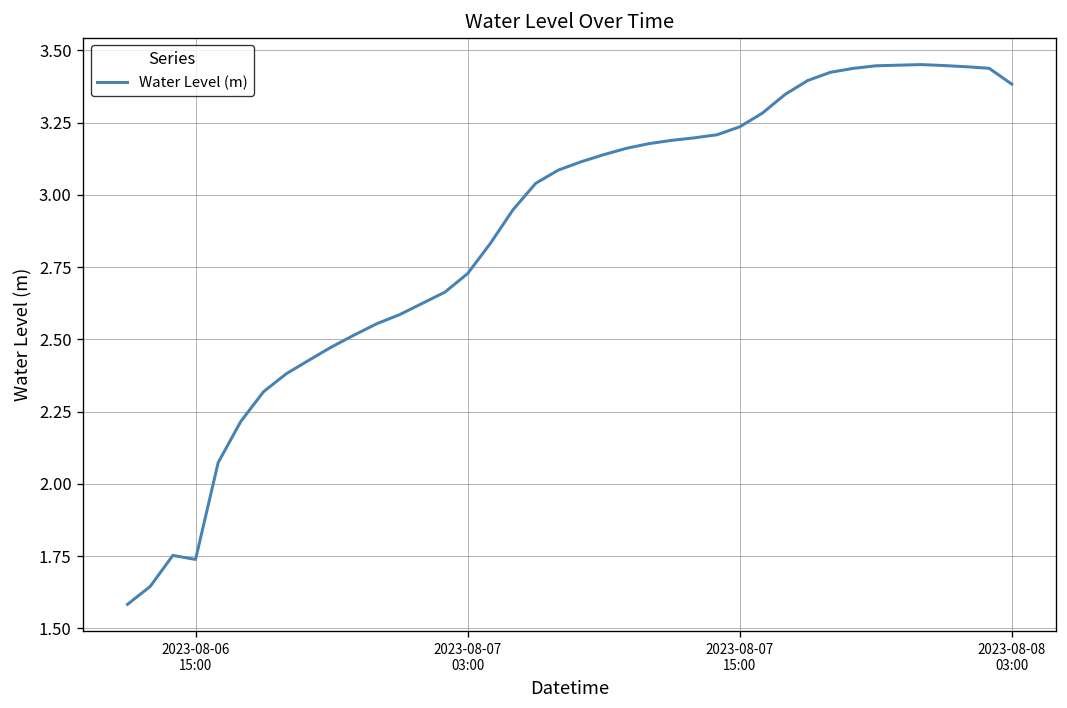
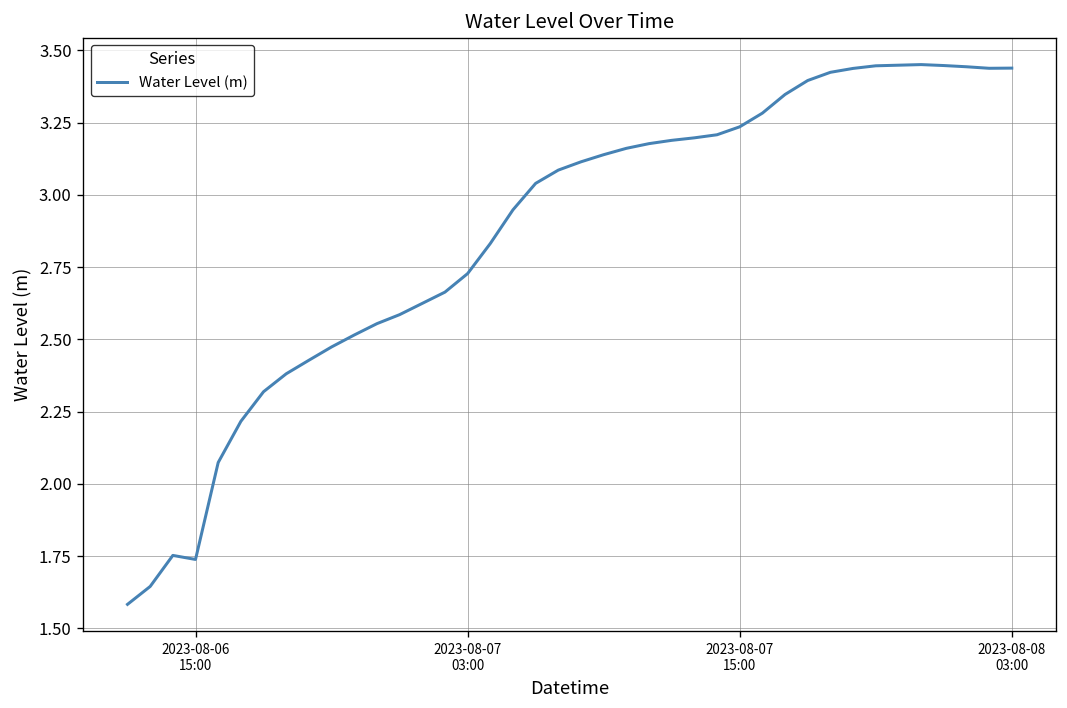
2023-08-08 03:00: 3.38 -> 3.44
